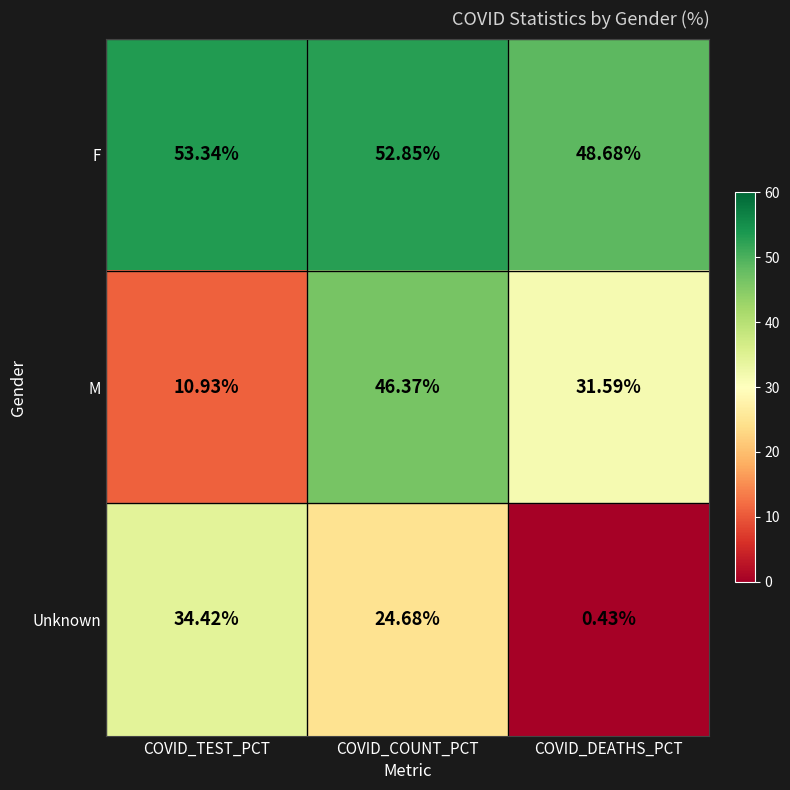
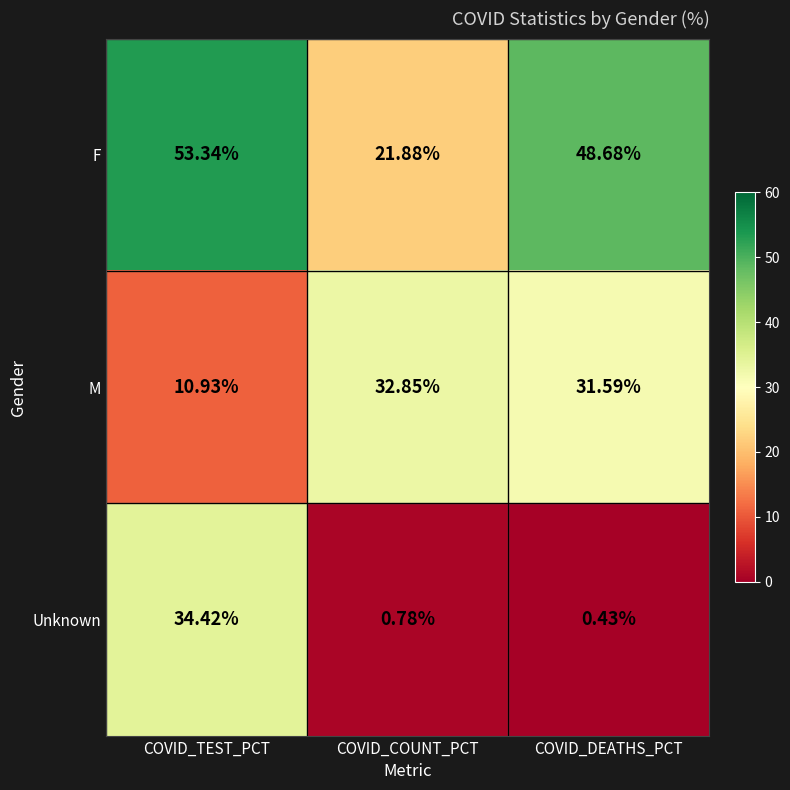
F, COVID_COUNT_PCT: 52.85% -> 21.88%
M, COVID_COUNT_PCT: 46.37% -> 32.85%
Unknown, COVID_COUNT_PCT: 24.68% -> 0.78%
